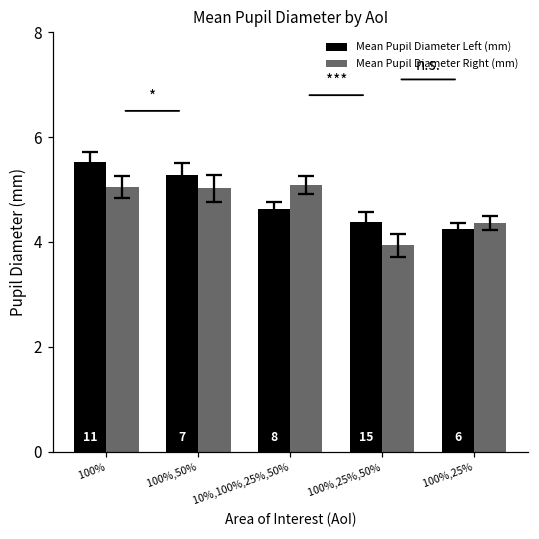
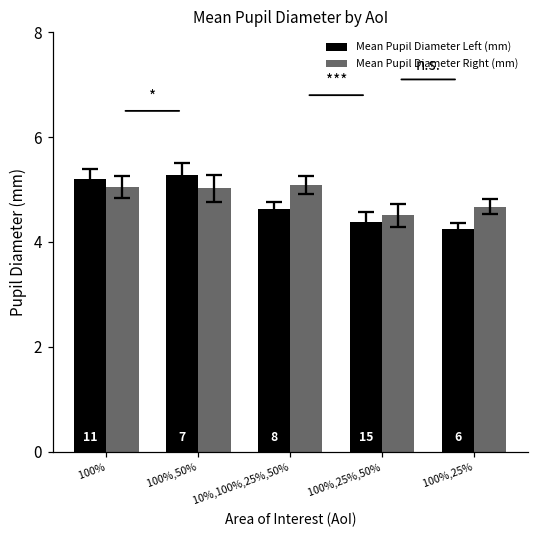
Mean Pupil Diameter Left (mm), 100%: 5.5 -> 5.2
Mean Pupil Diameter Right (mm), 100%,25%,50%: 3.9 -> 4.5
Mean Pupil Diameter Right (mm), 100%,25%: 4.4 -> 4.7
